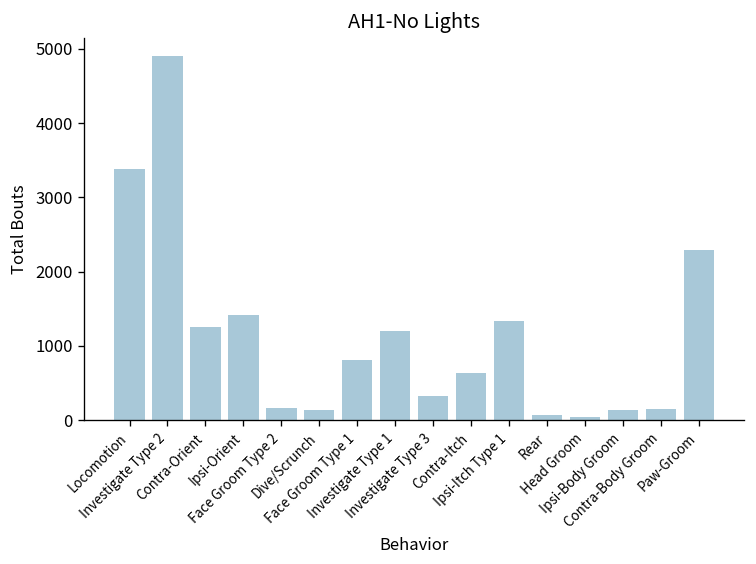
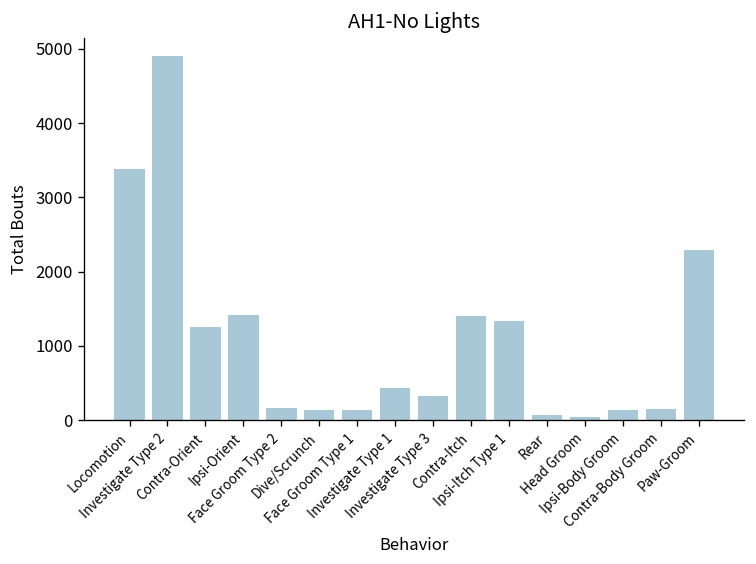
Face Groom Type 1: 800 -> 100
Investigate Type 1: 1200 -> 400
Contra-Itch: 600 -> 1400
